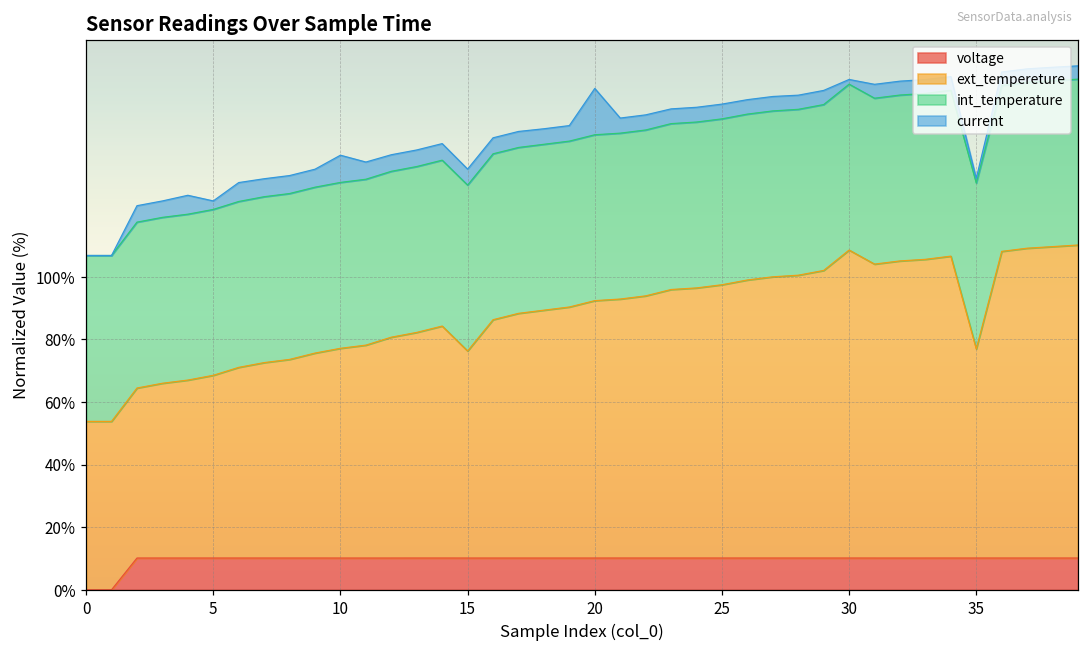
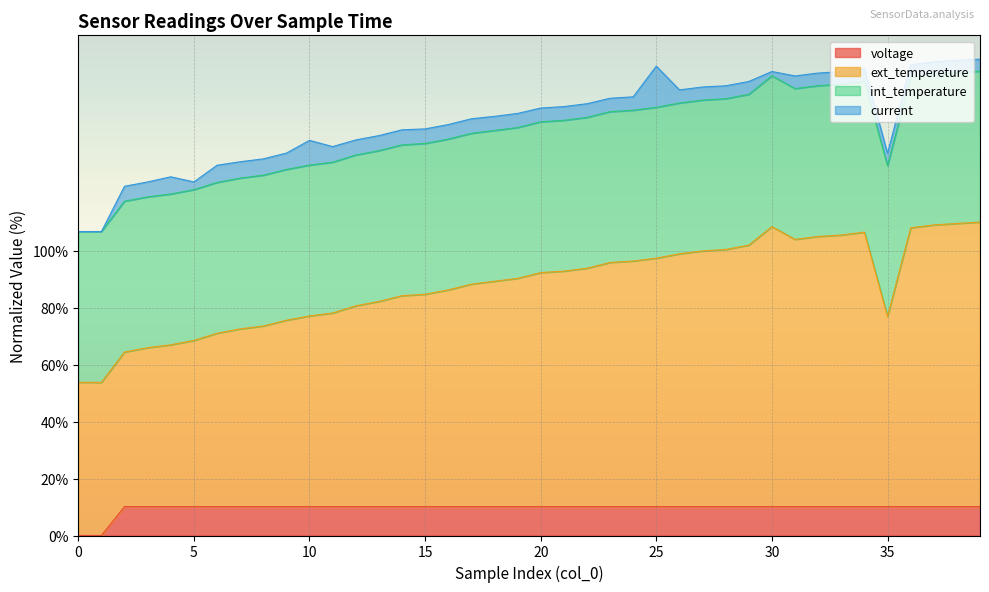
ext_tempereture, 15: 66% -> 75%
current, 20: 15% -> 5%
current, 25: 5% -> 14%
current, 35: 2% -> 4%
